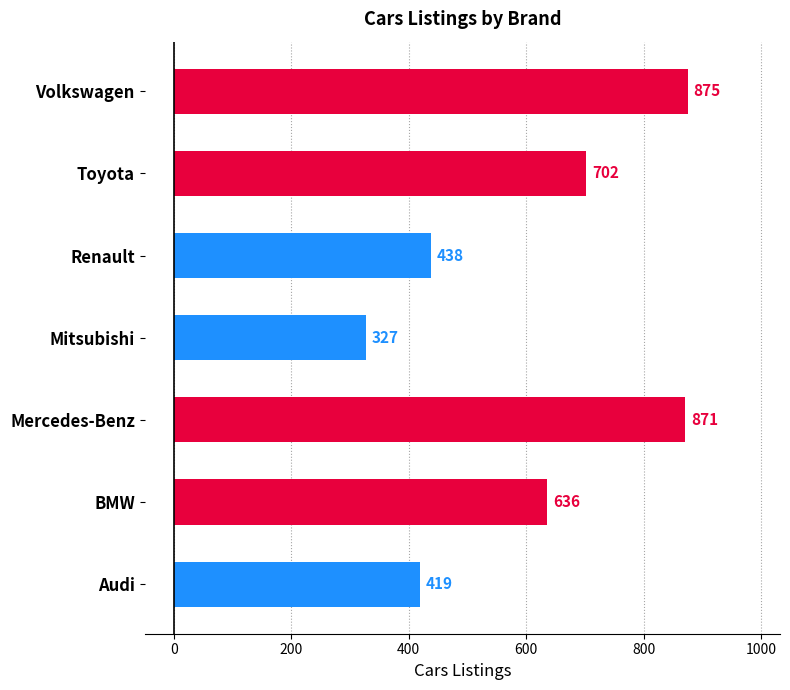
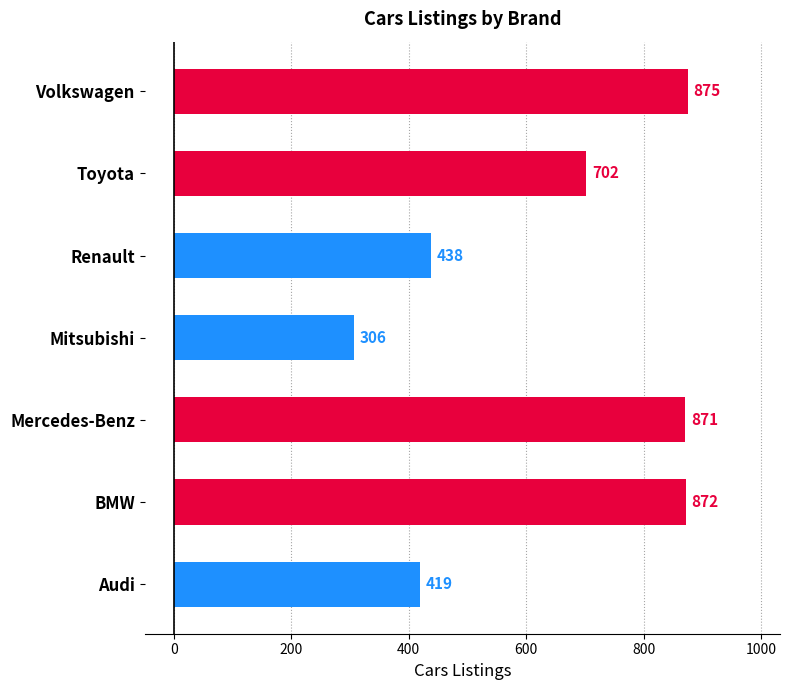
Mitsubishi: 327 -> 306
BMW: 636 -> 872
